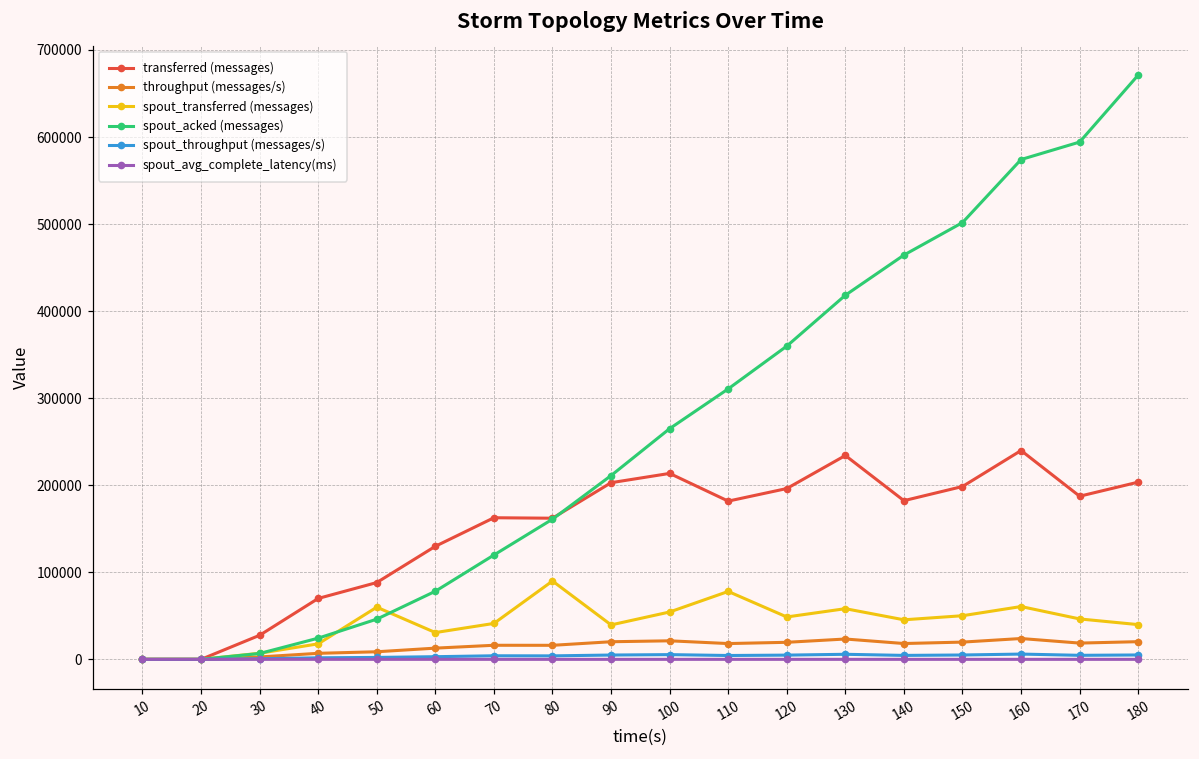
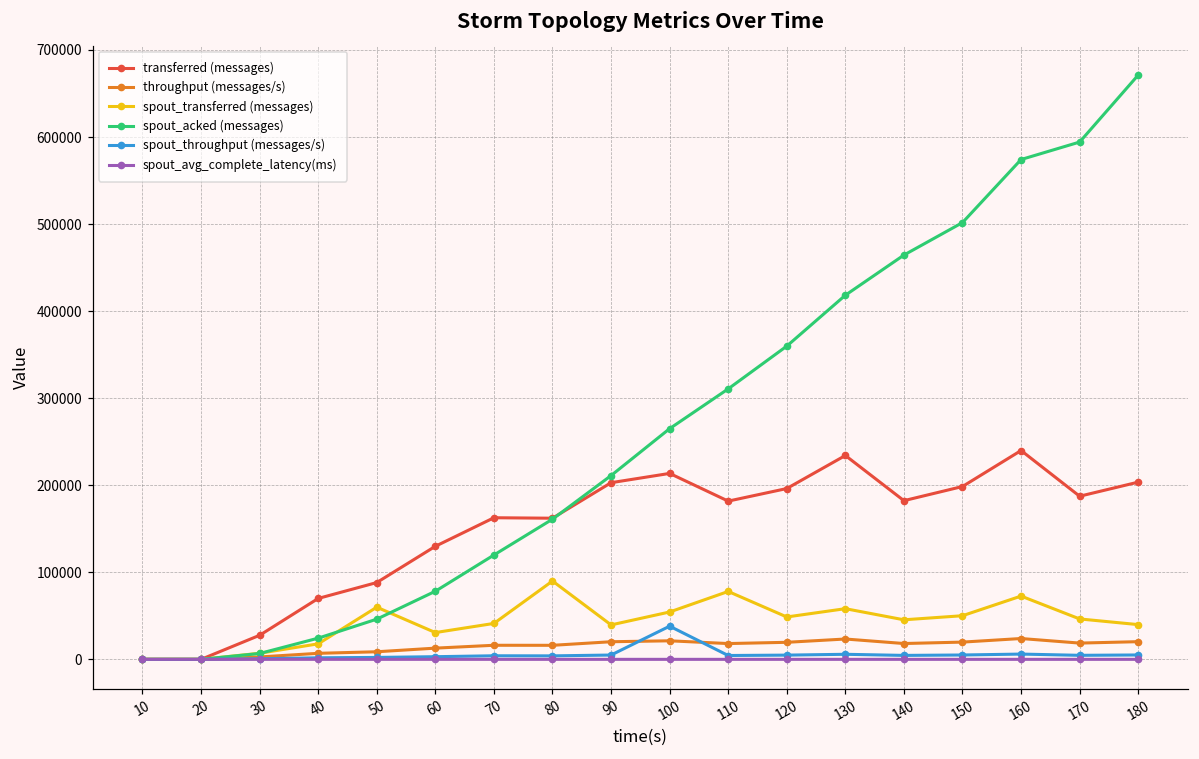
spout_throughput (messages/s), 100: 10000 -> 40000
spout_transferred (messages), 160: 60000 -> 70000
